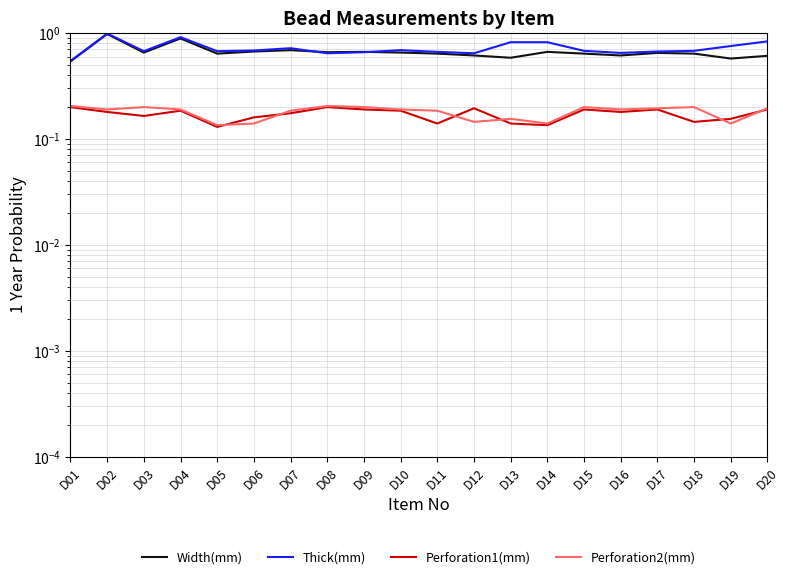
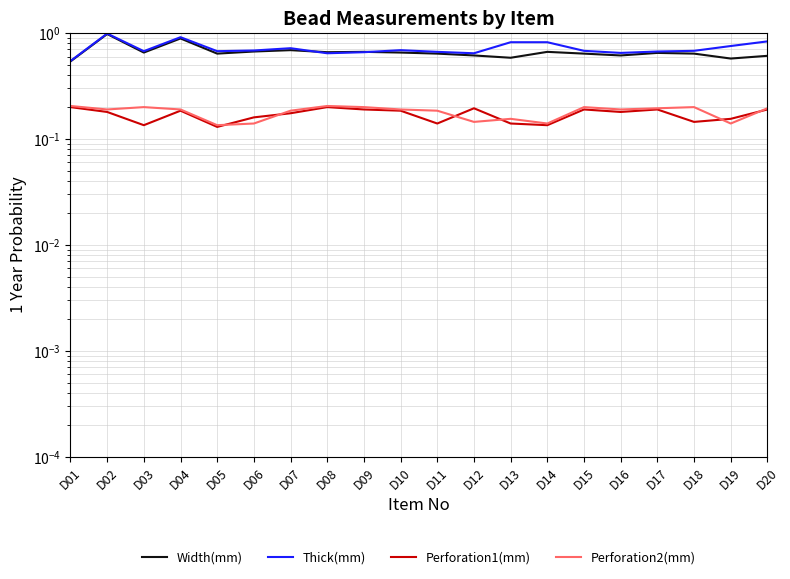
Perforation1(mm), D03: 0.16 -> 0.14
